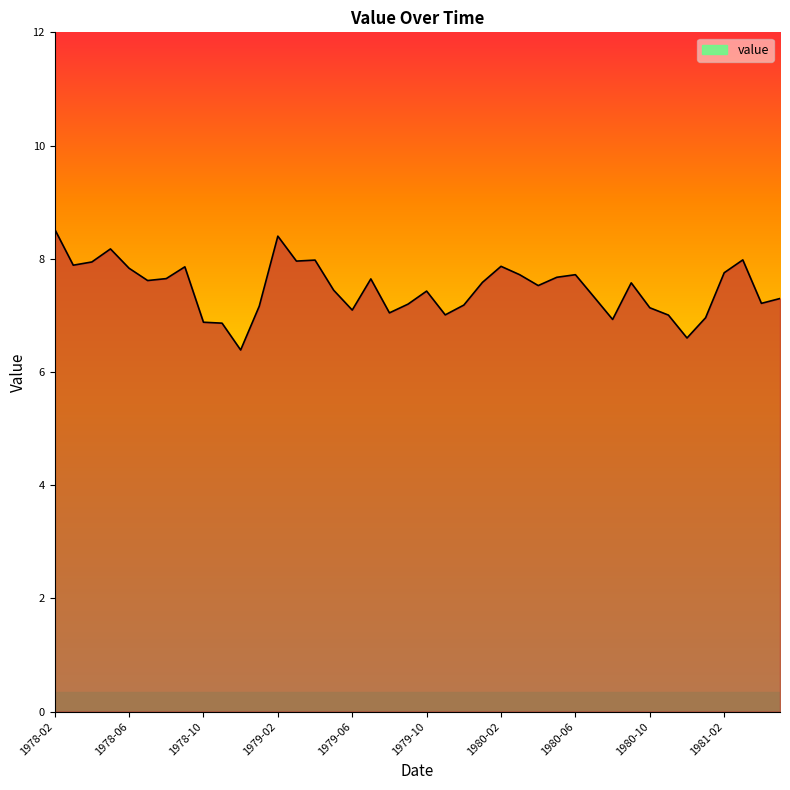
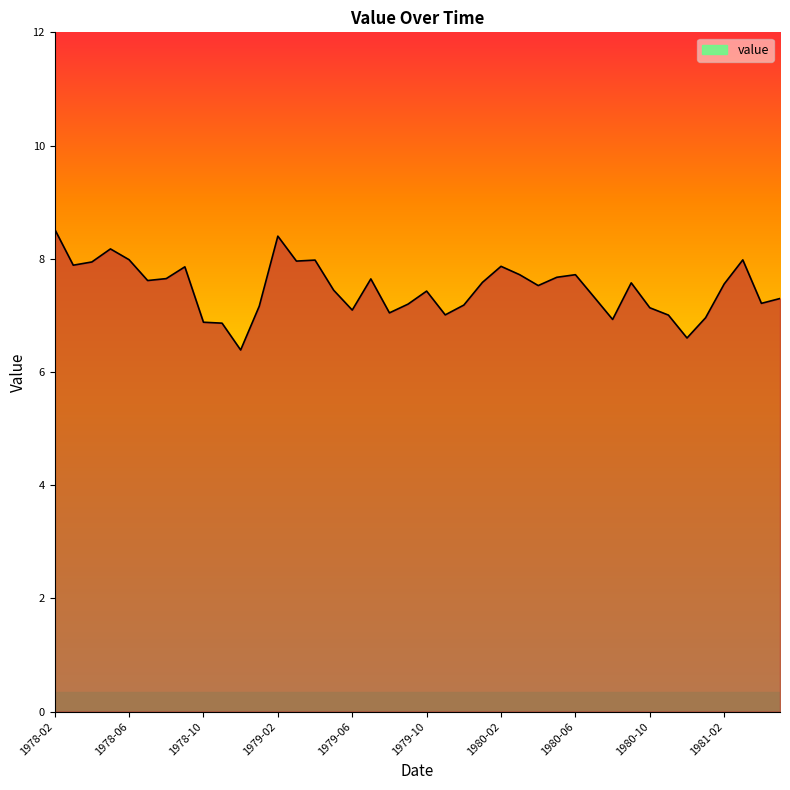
1978-06: 7.8 -> 8.0
1981-02: 7.8 -> 7.6
